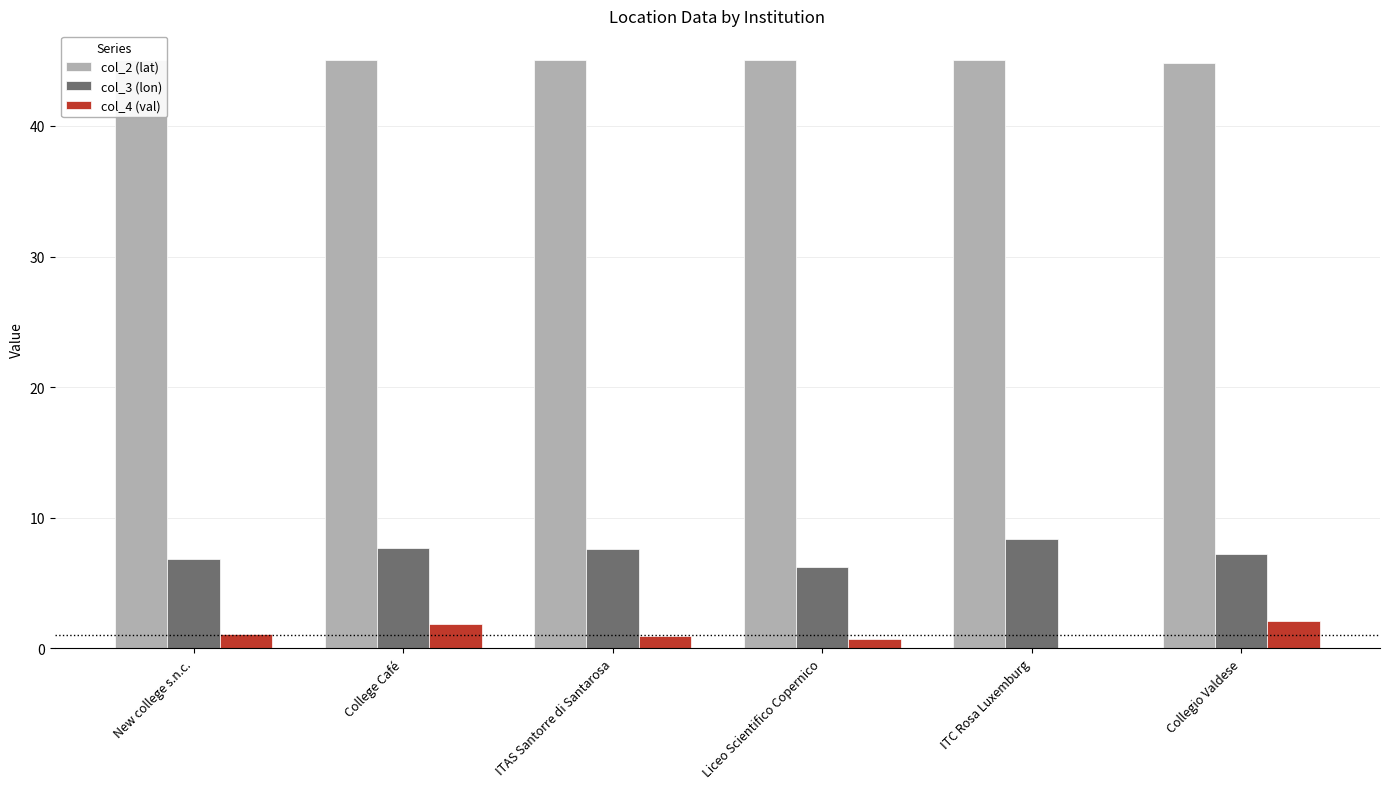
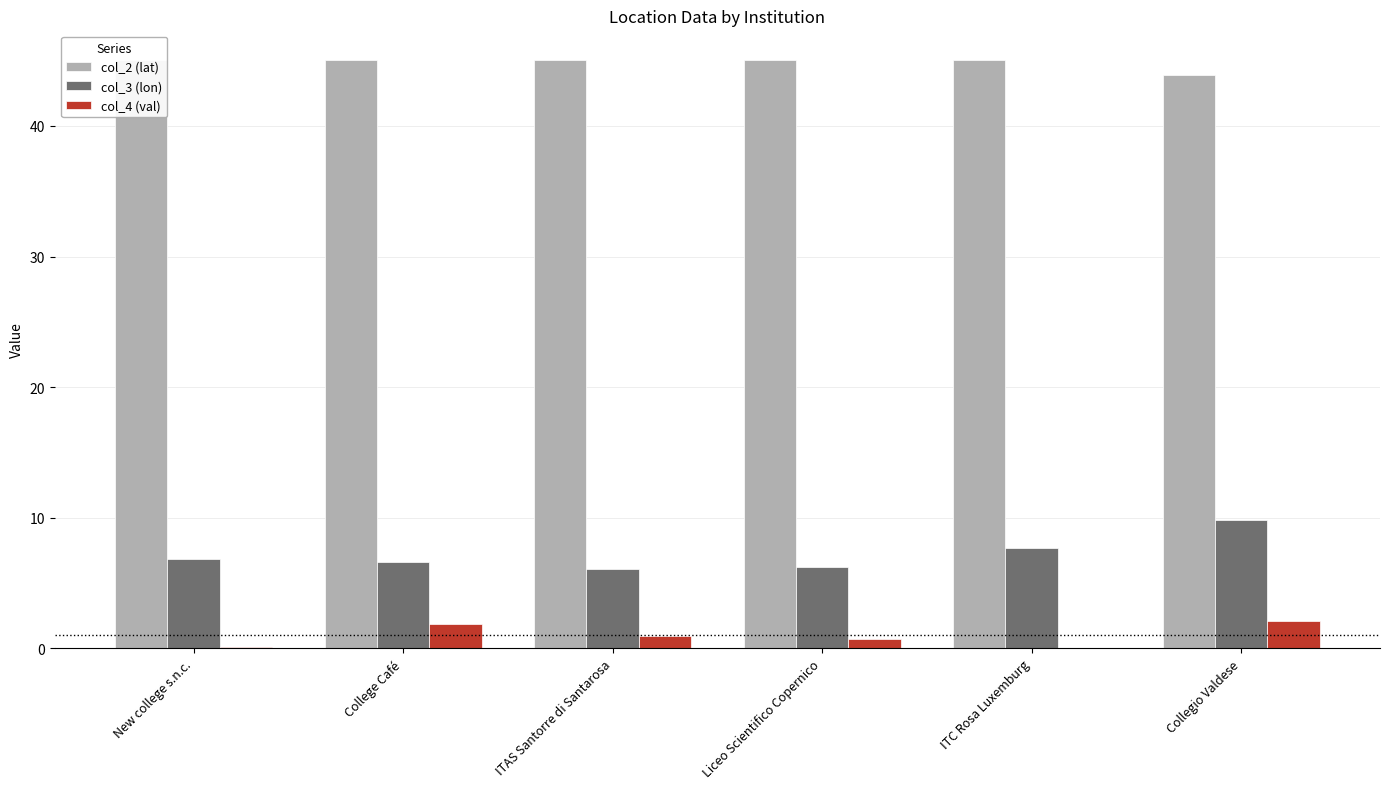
col_4 (val), New college s.n.c.: 1.1 -> 0.1
col_3 (lon), College Café: 7.7 -> 6.6
col_3 (lon), ITAS Santorre di Santarosa: 7.6 -> 6.1
col_3 (lon), ITC Rosa Luxemburg: 8.4 -> 7.7
col_2 (lat), Collegio Valdese: 44.8 -> 43.9
col_3 (lon), Collegio Valdese: 7.2 -> 9.9
